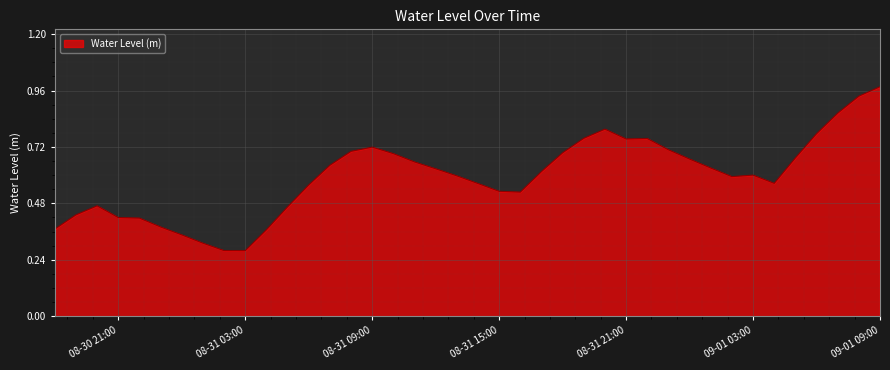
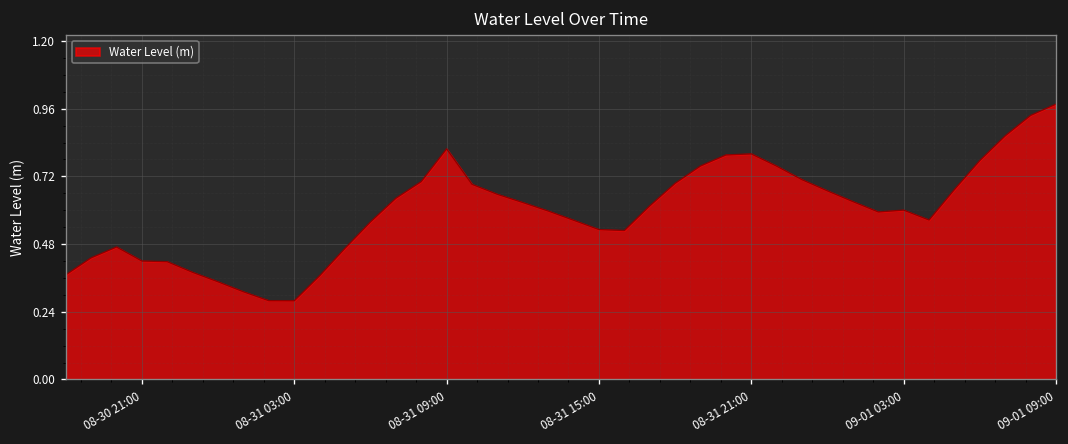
08-31 09:00: 0.72 -> 0.82
08-31 21:00: 0.75 -> 0.80
